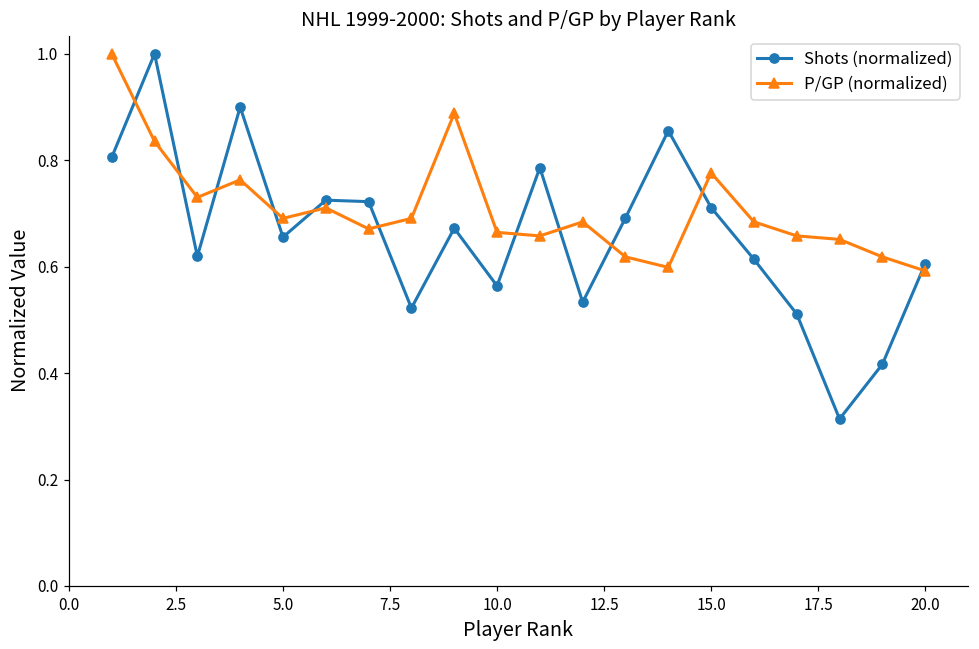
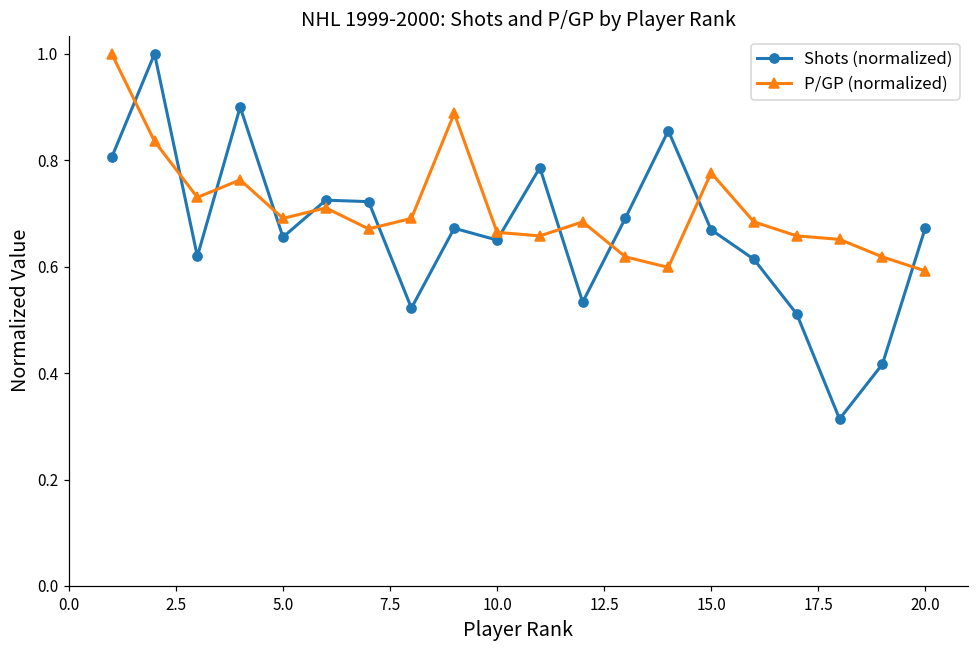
Shots (normalized), 10.0: 0.56 -> 0.65
Shots (normalized), 15.0: 0.71 -> 0.67
Shots (normalized), 20.0: 0.61 -> 0.67
